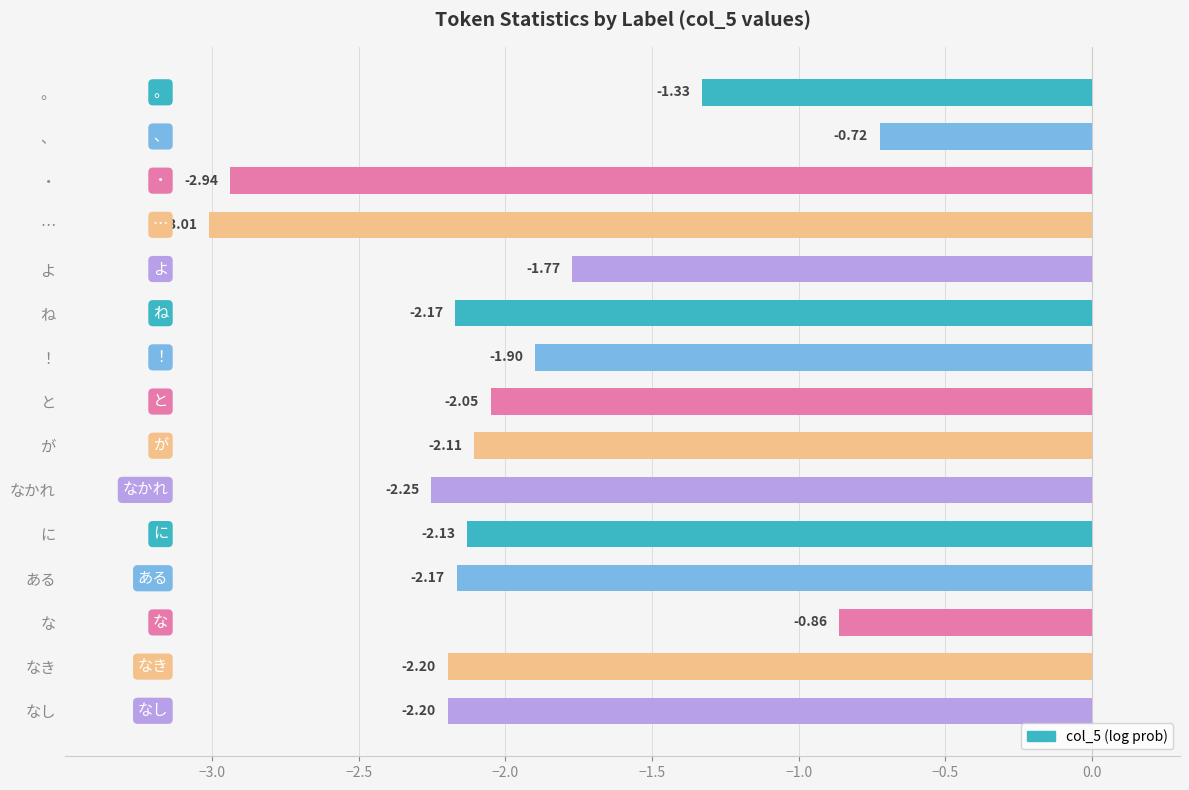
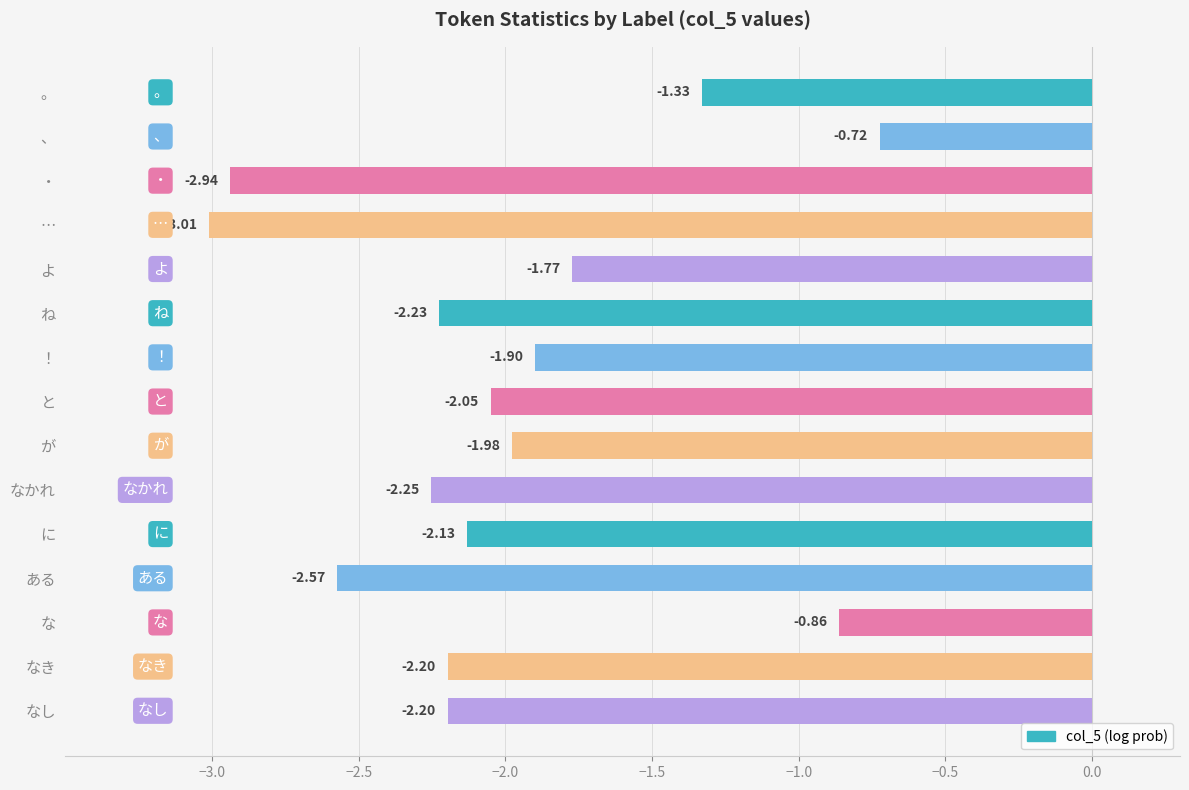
ね: -2.17 -> -2.23
が: -2.11 -> -1.98
ある: -2.17 -> -2.57
